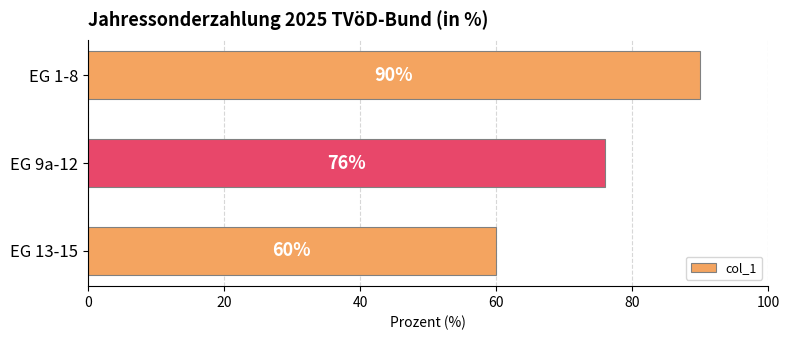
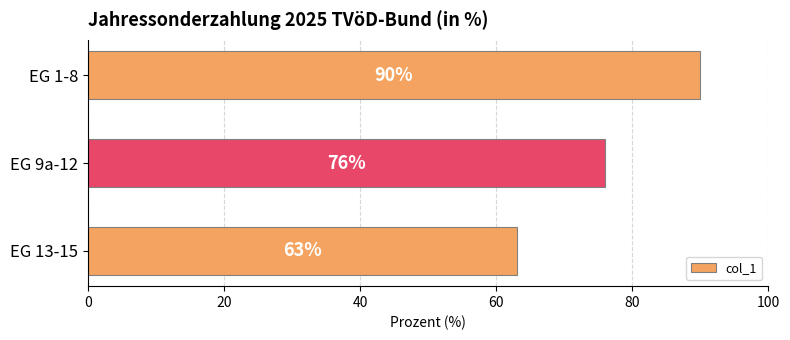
EG 13-15: 60% -> 63%
